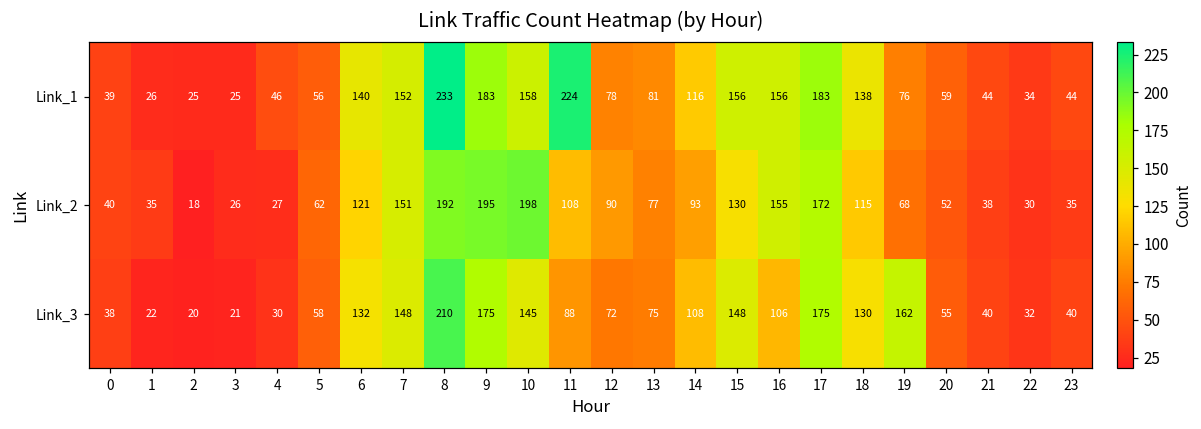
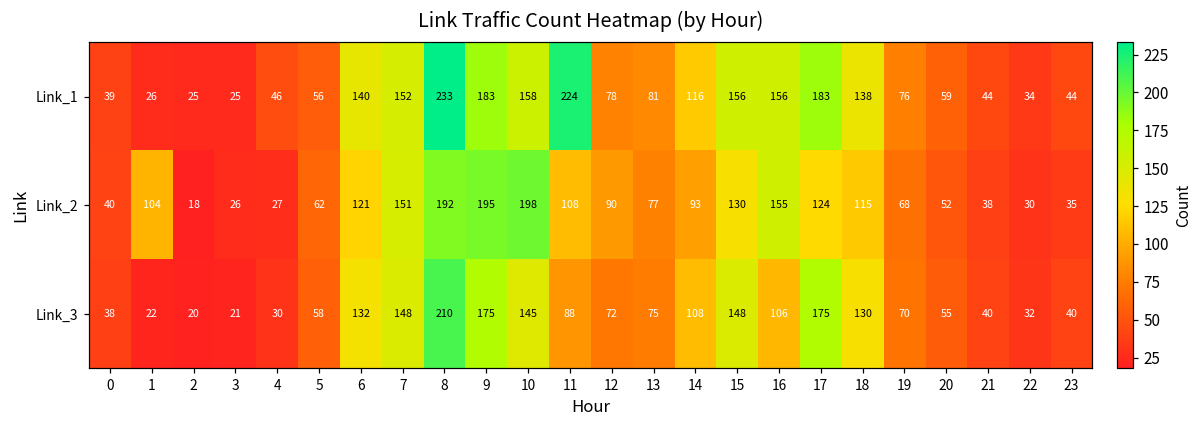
Link_2, 1: 35 -> 104
Link_2, 17: 172 -> 124
Link_3, 19: 162 -> 70
